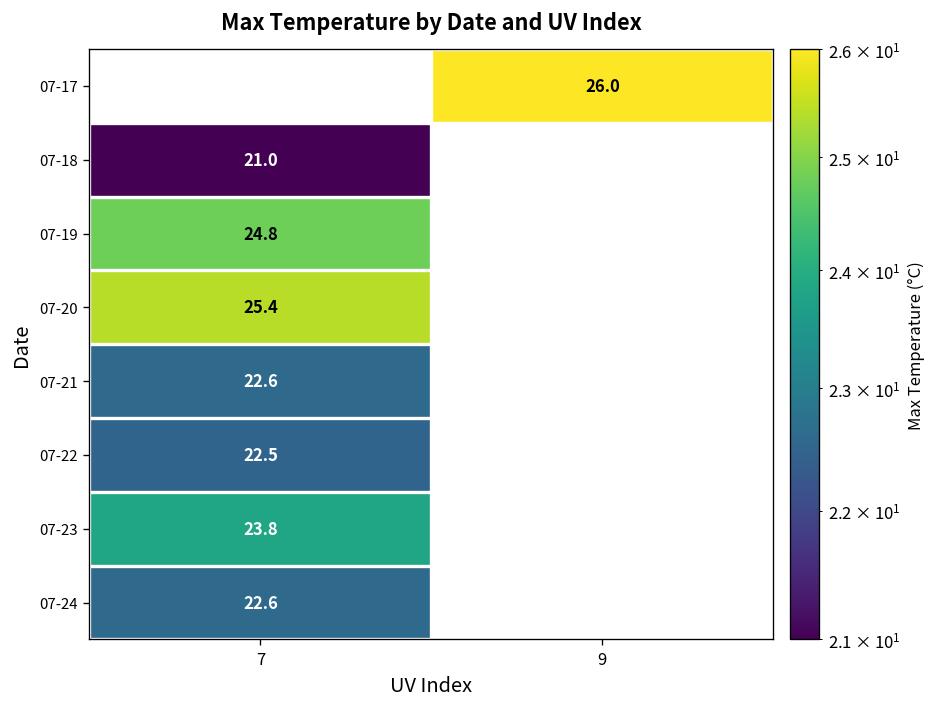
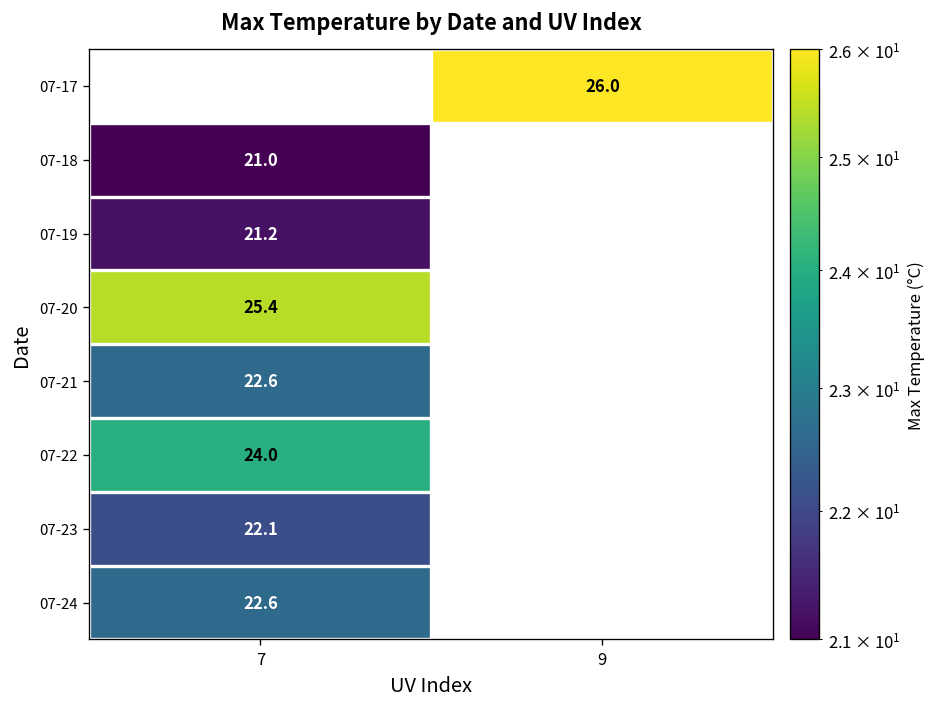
07-19, 7: 24.8 -> 21.2
07-22, 7: 22.5 -> 24.0
07-23, 7: 23.8 -> 22.1
